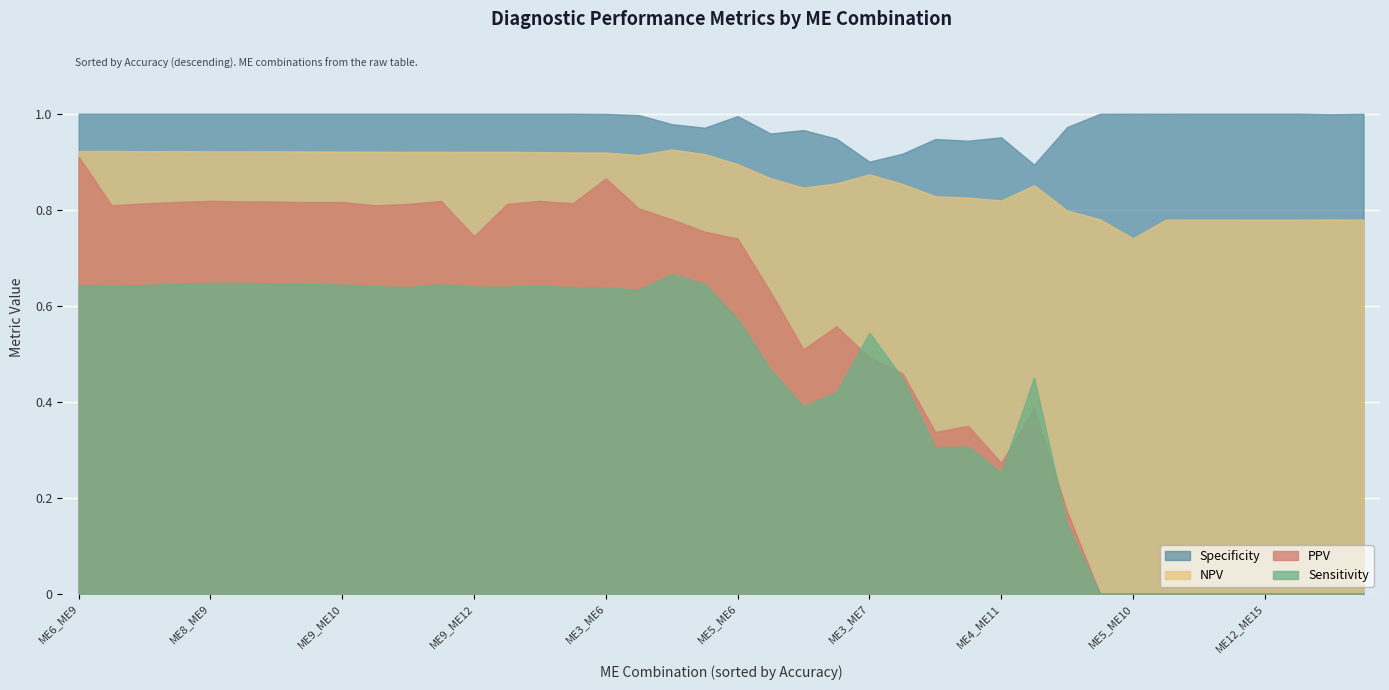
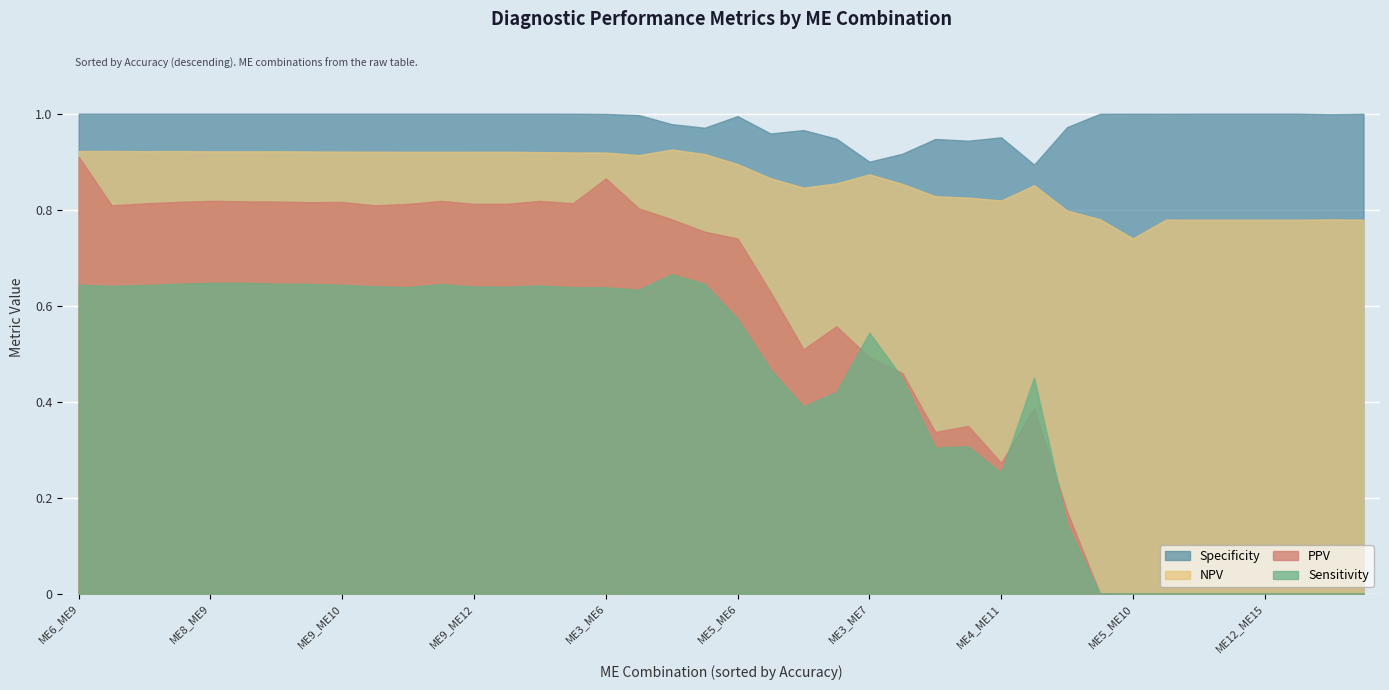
PPV, ME9_ME12: 0.74 -> 0.81
